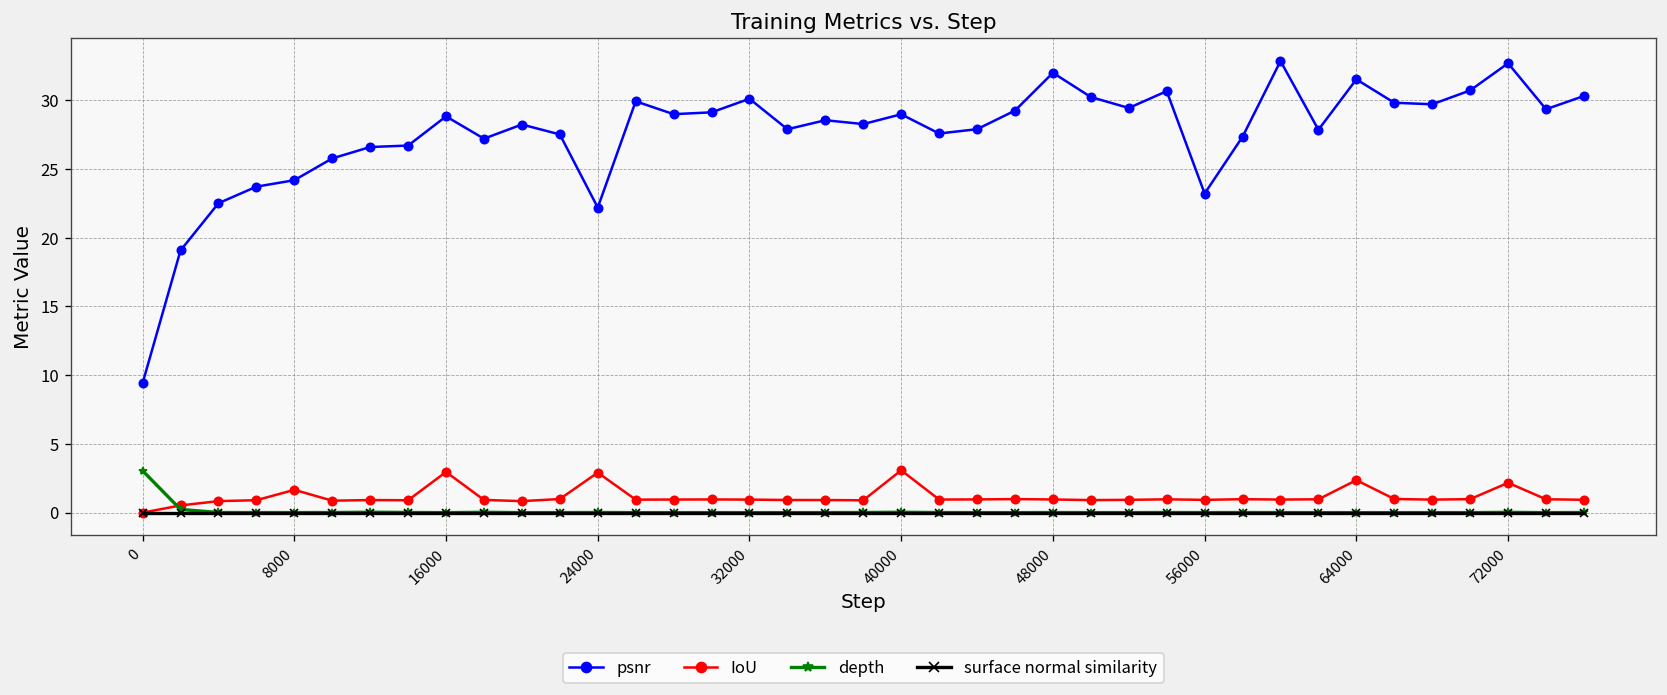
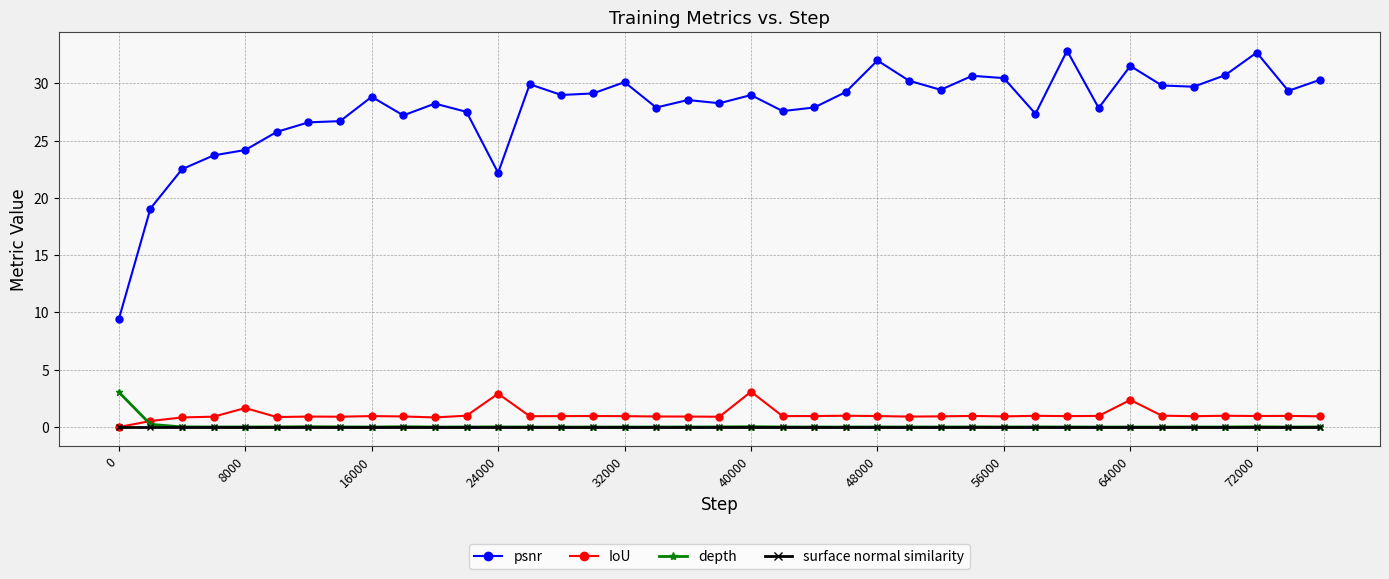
IoU, 16000: 3.0 -> 1.0
psnr, 56000: 23.2 -> 30.5
IoU, 72000: 2.2 -> 1.0
